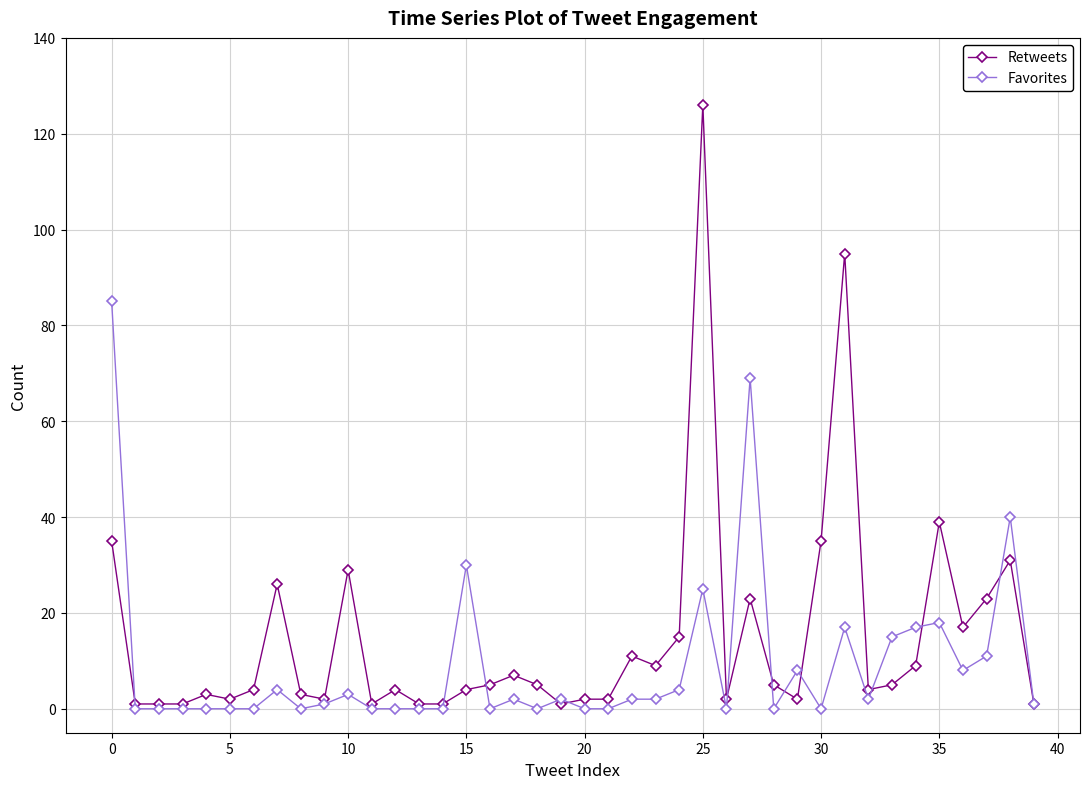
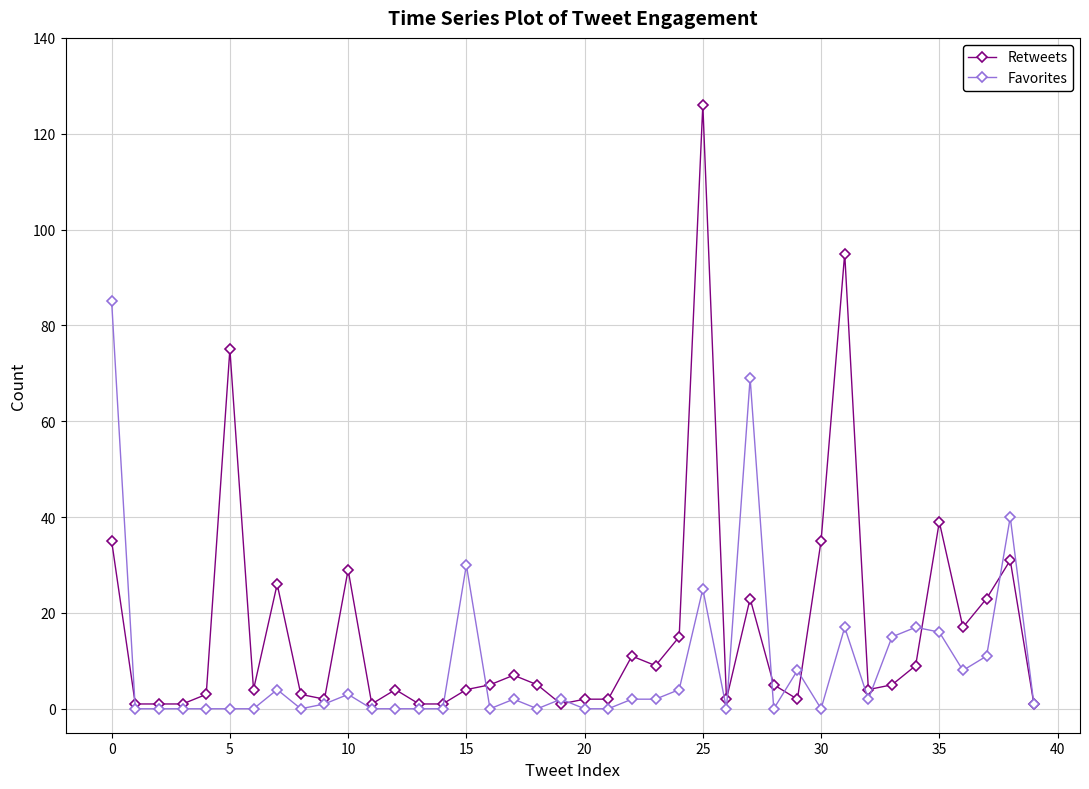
Retweets, 5: 2 -> 75
Favorites, 35: 18 -> 16
